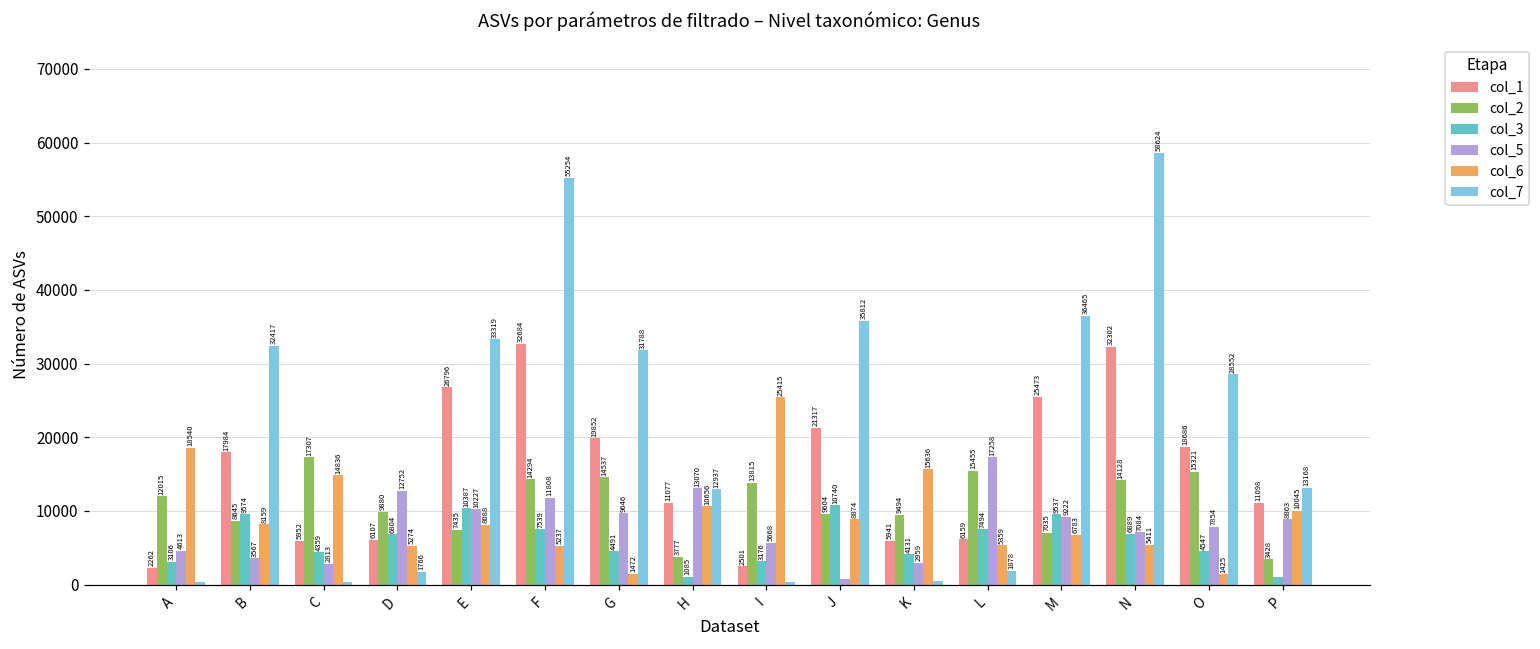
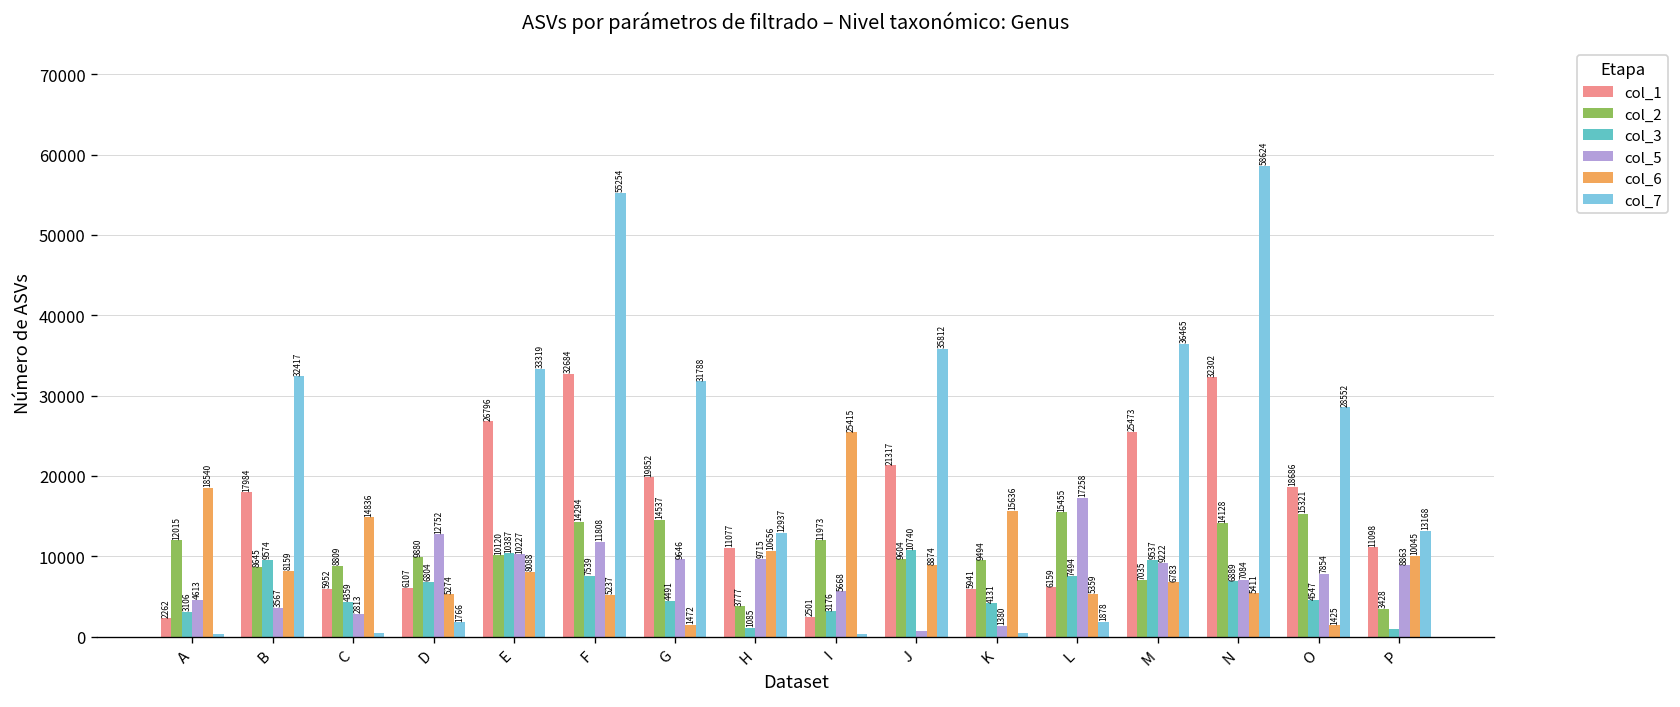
col_2, C: 17307 -> 8809
col_2, E: 7435 -> 10120
col_5, H: 13070 -> 9715
col_2, I: 13815 -> 11973
col_5, K: 2959 -> 1380
